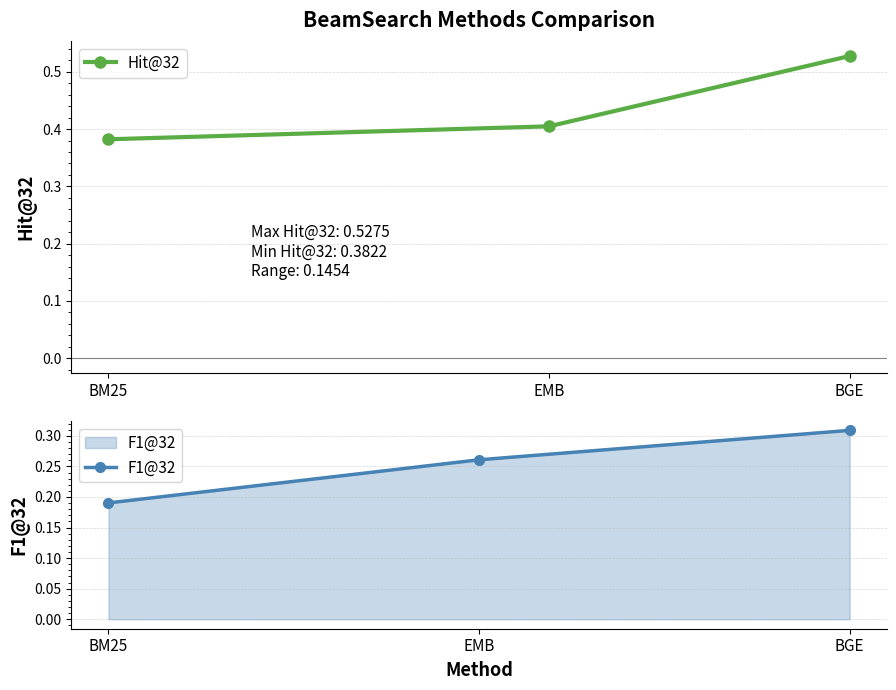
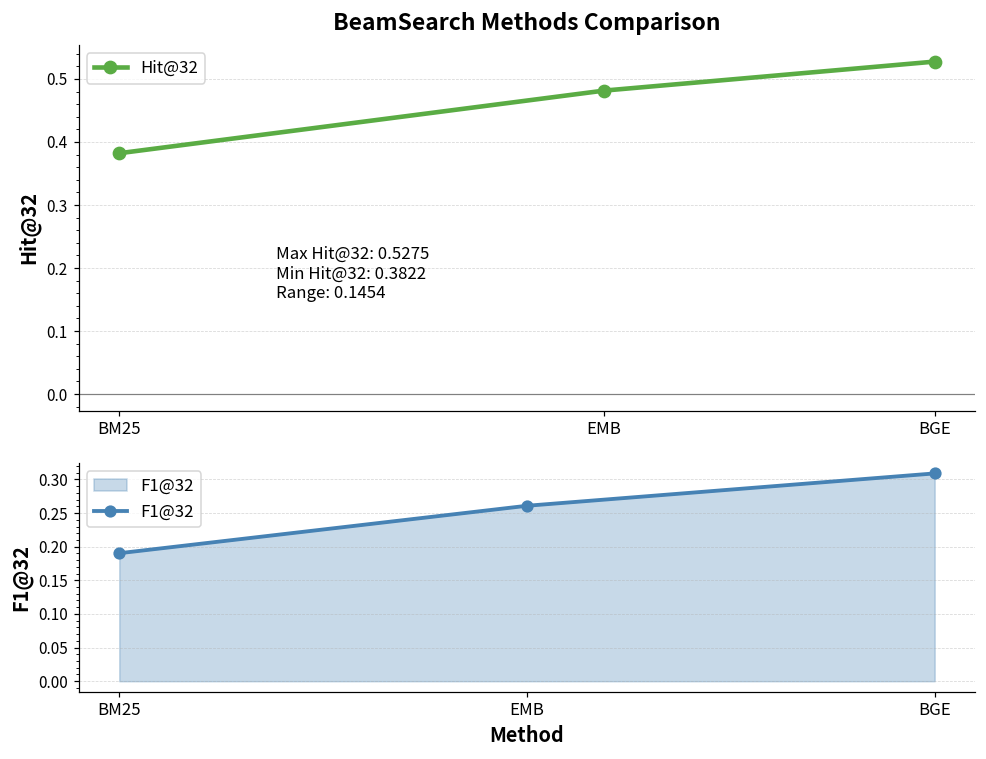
BeamSearch Methods Comparison, EMB: 0.40 -> 0.48
